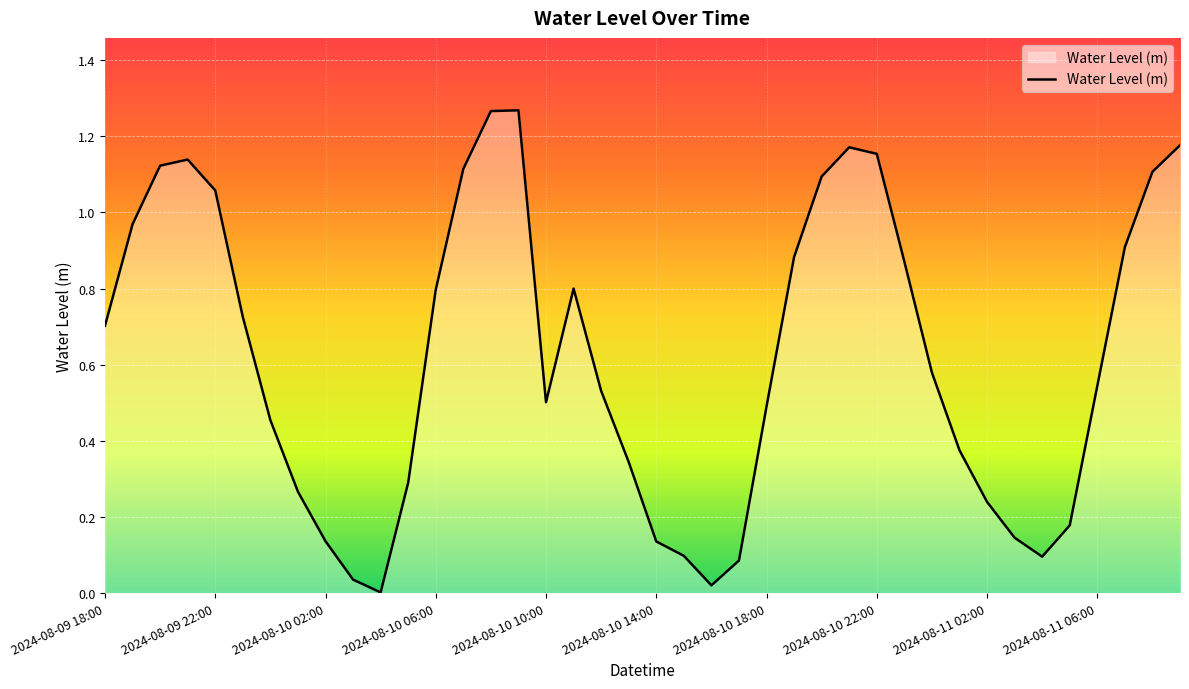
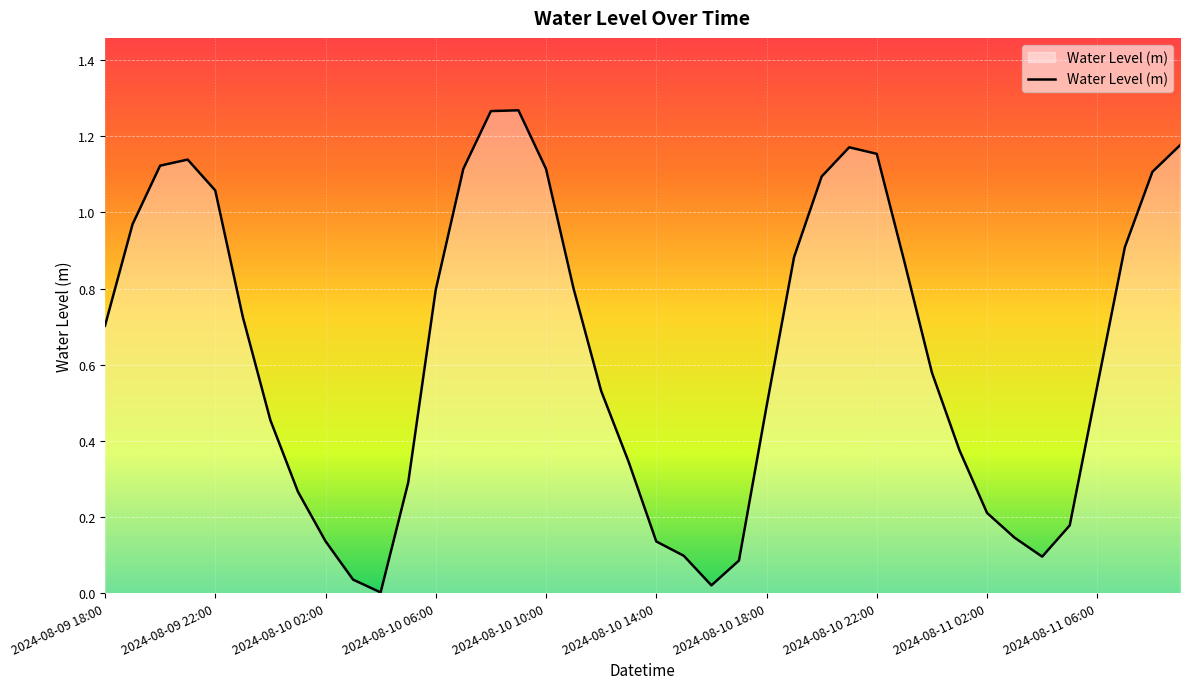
2024-08-10 10:00: 0.50 -> 1.11
2024-08-11 02:00: 0.24 -> 0.21
